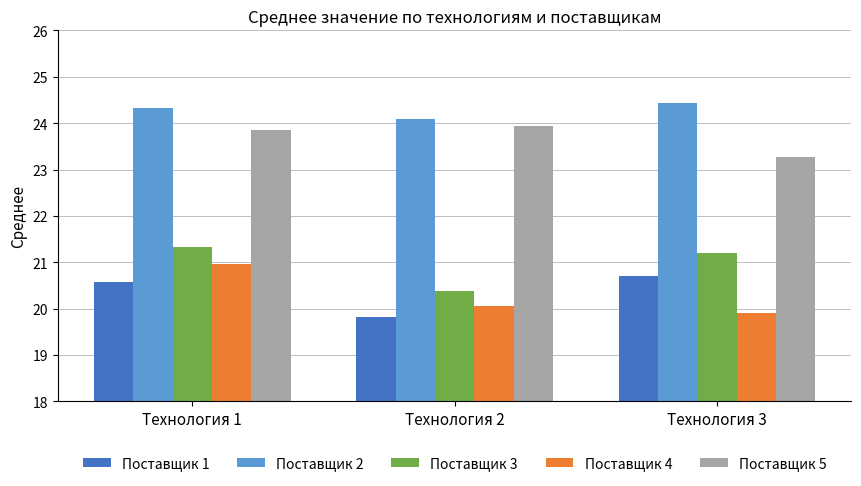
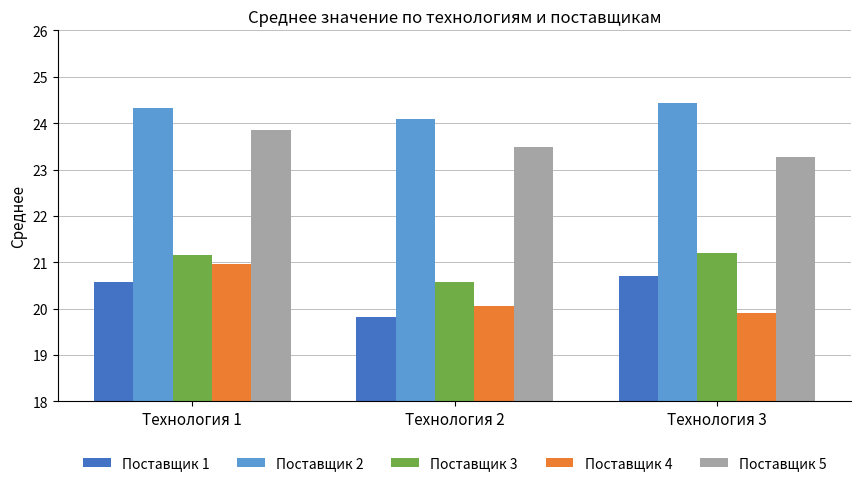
Поставщик 3, Технология 1: 21.3 -> 21.2
Поставщик 3, Технология 2: 20.4 -> 20.6
Поставщик 5, Технология 2: 23.9 -> 23.5
